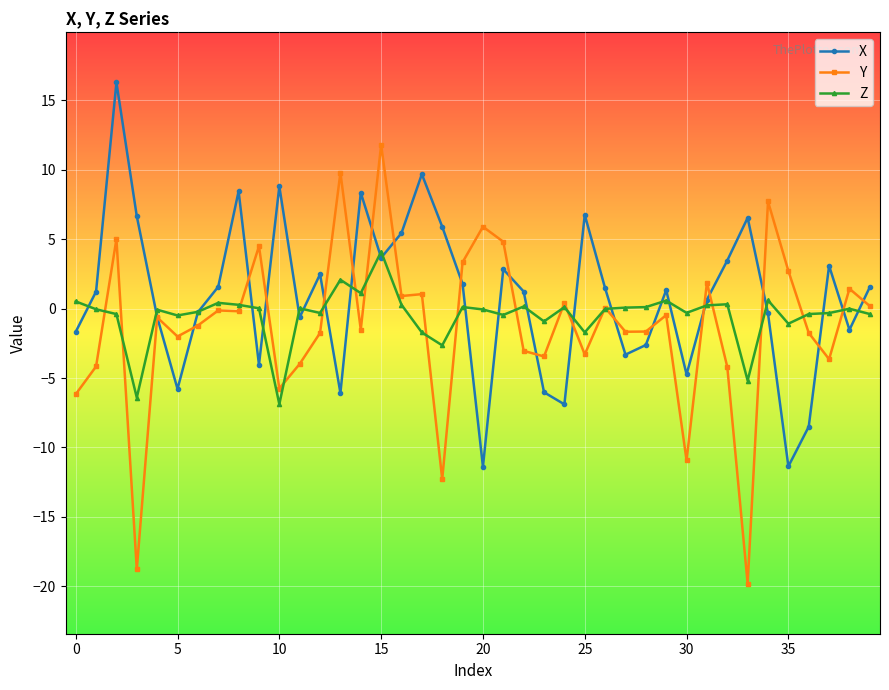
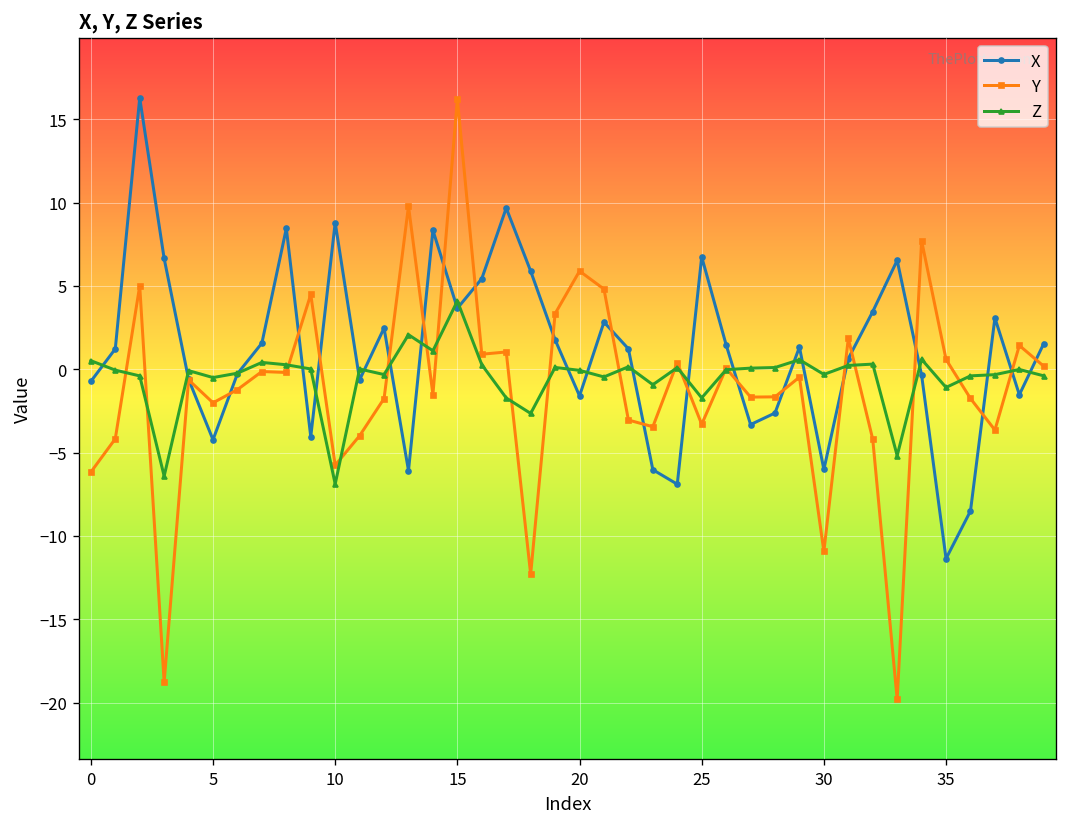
X, 0: -1.7 -> -0.7
X, 5: -5.8 -> -4.2
Y, 15: 11.8 -> 16.2
X, 20: -11.4 -> -1.6
X, 30: -4.7 -> -6.0
Y, 35: 2.7 -> 0.6
